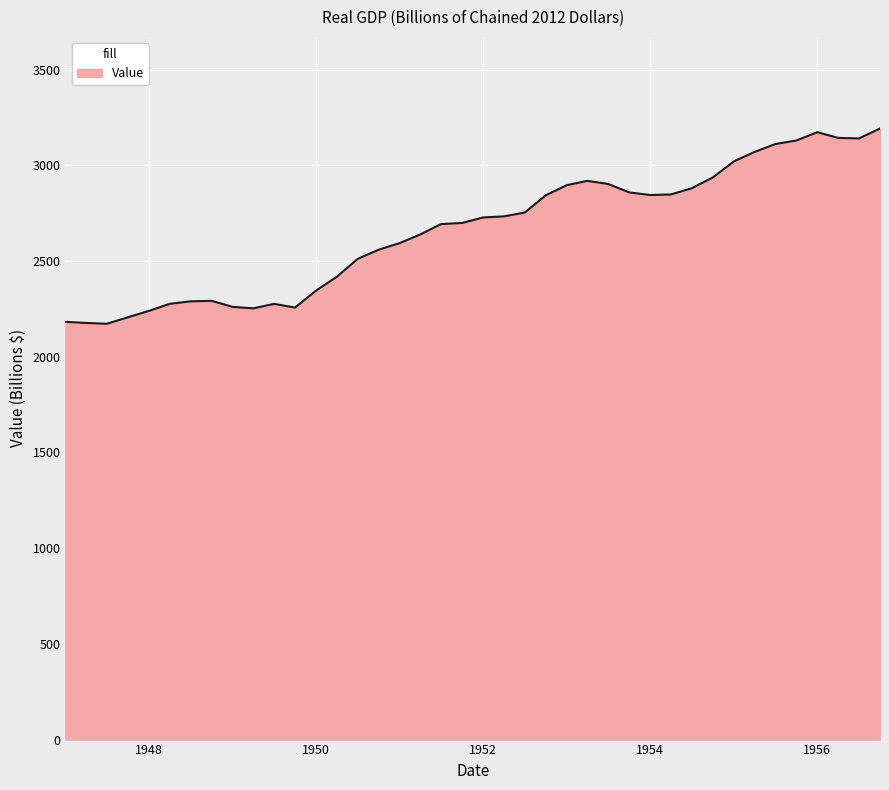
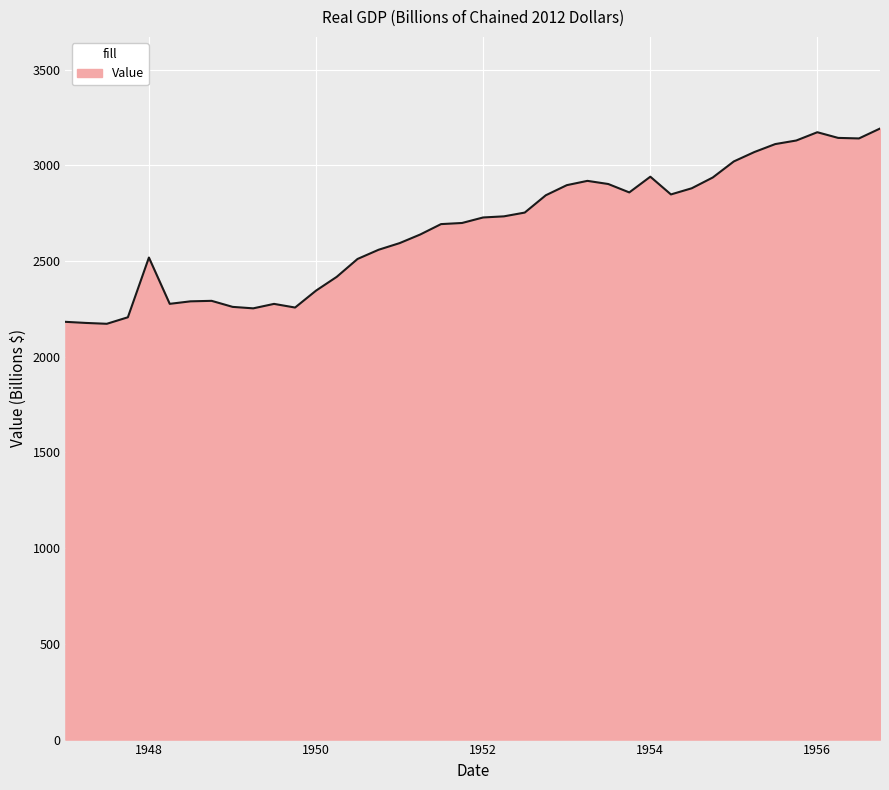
1948: 2240 -> 2520
1954: 2850 -> 2940
